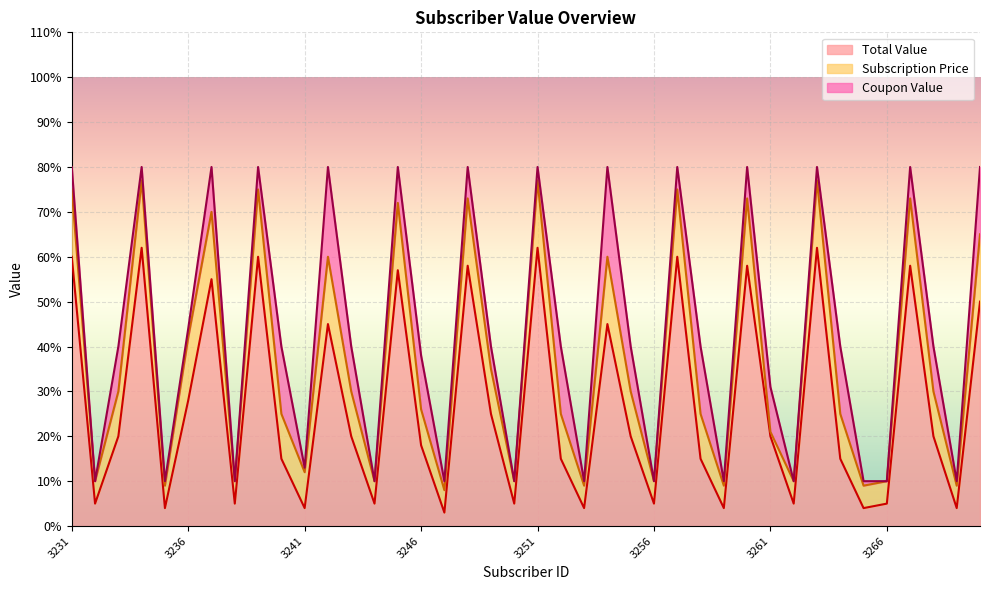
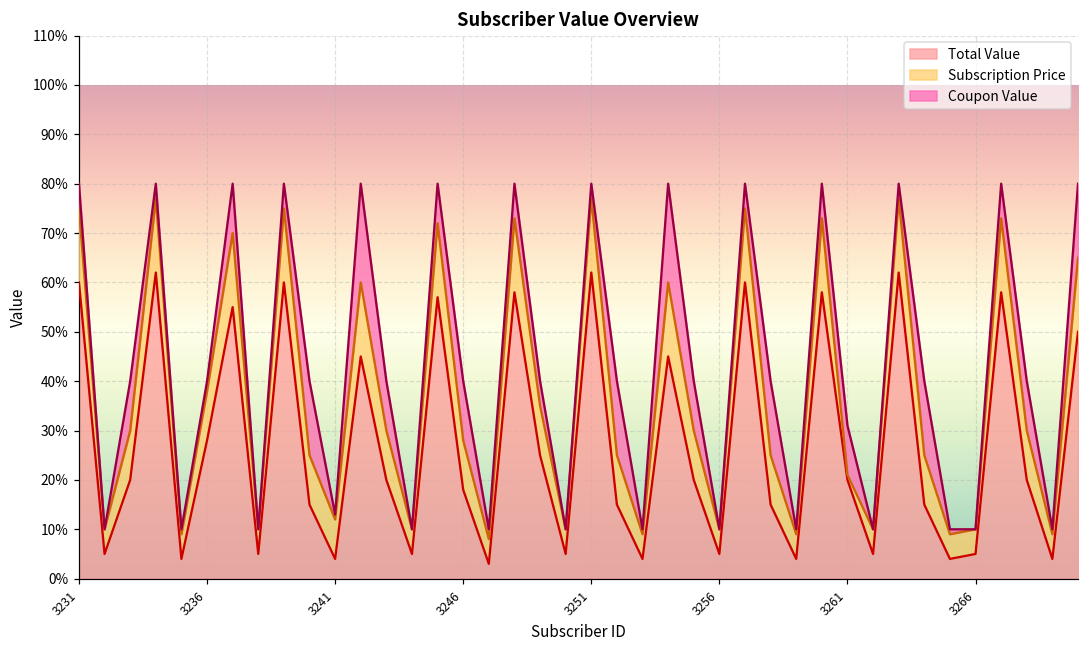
Subscription Price, 3236: 14% -> 10%
Subscription Price, 3246: 8% -> 10%
